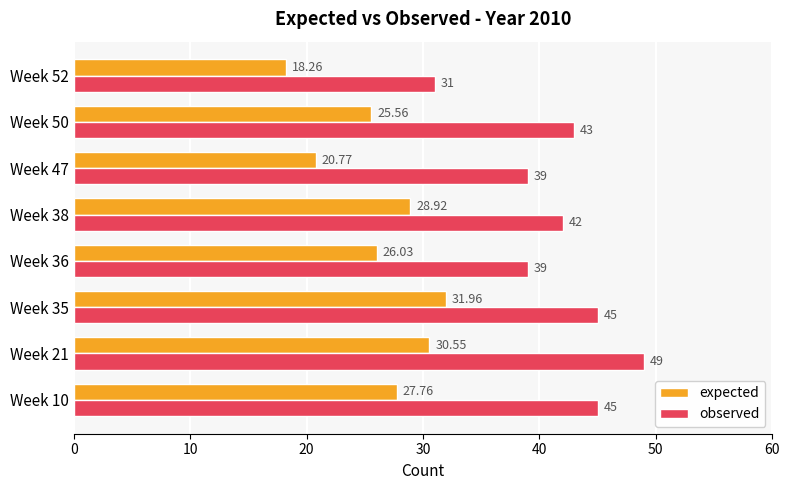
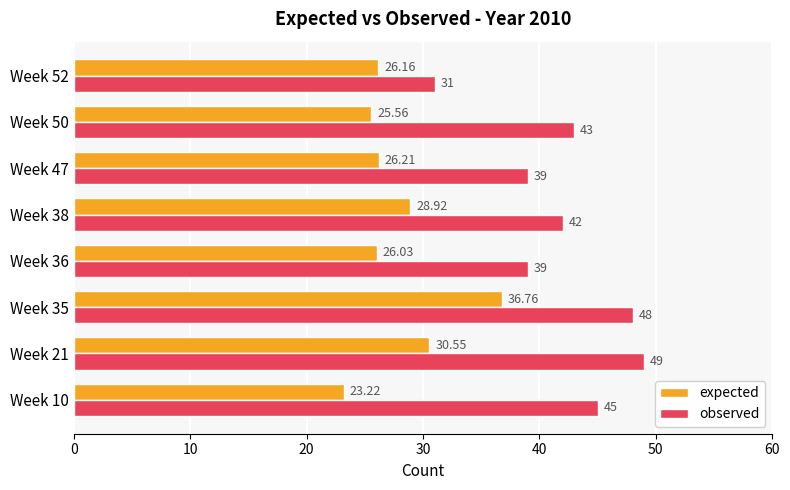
expected, Week 52: 18.26 -> 26.16
expected, Week 47: 20.77 -> 26.21
expected, Week 35: 31.96 -> 36.76
observed, Week 35: 45 -> 48
expected, Week 10: 27.76 -> 23.22
